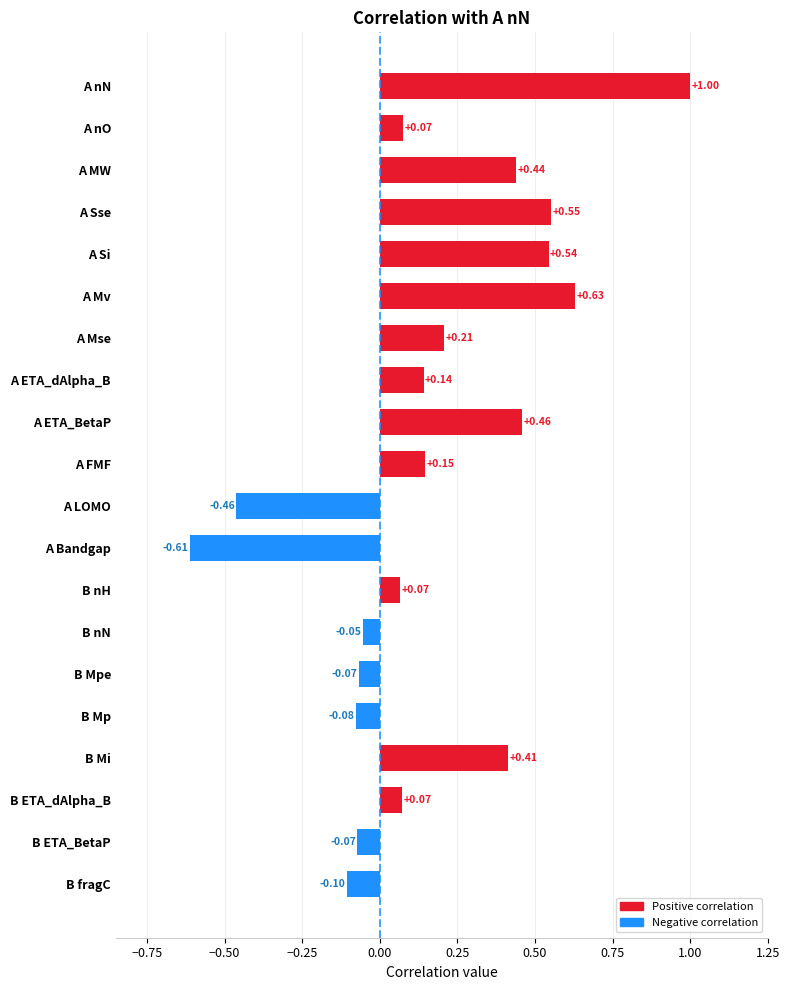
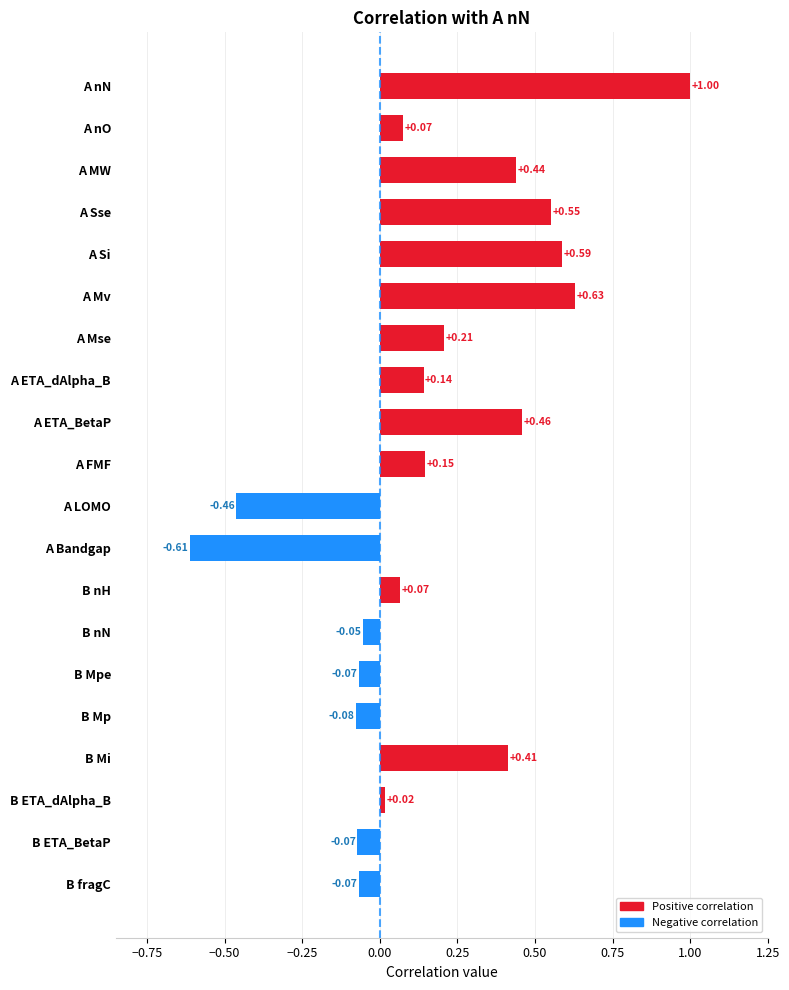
A Si: +0.54 -> +0.59
B ETA_dAlpha_B: +0.07 -> +0.02
B fragC: -0.10 -> -0.07
